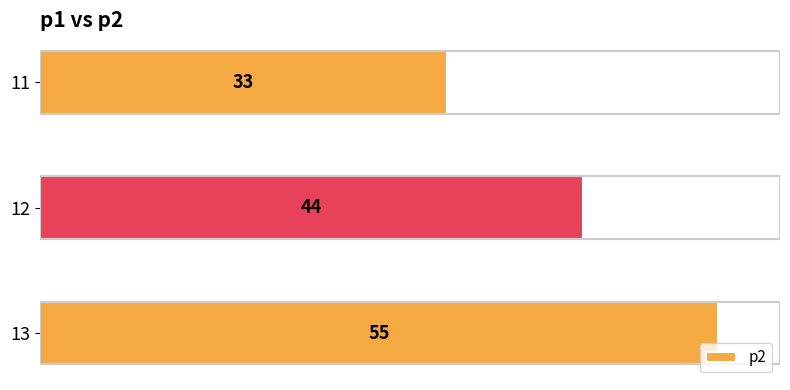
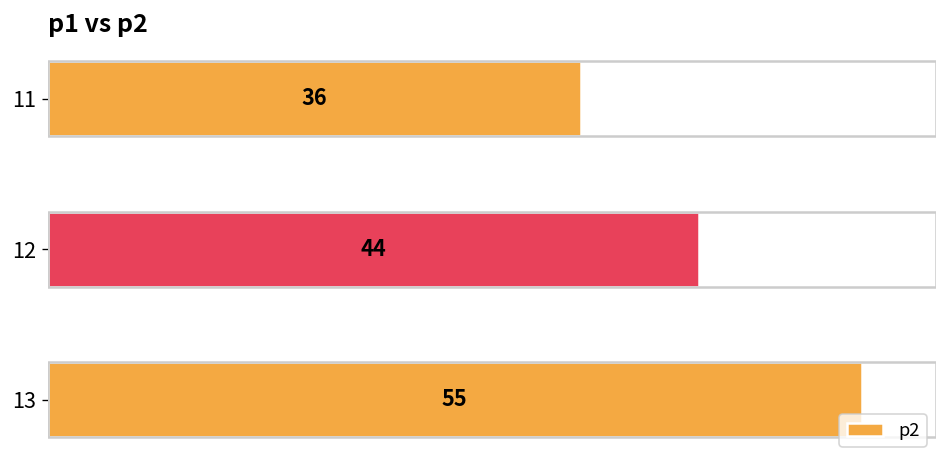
11: 33 -> 36
